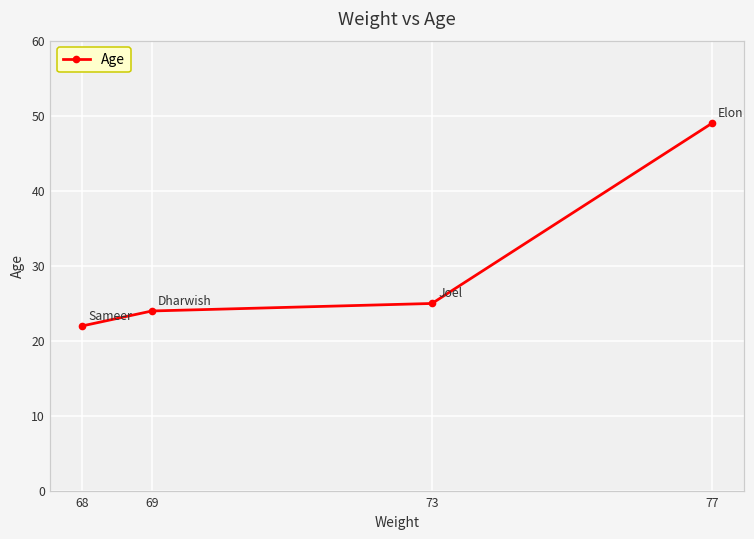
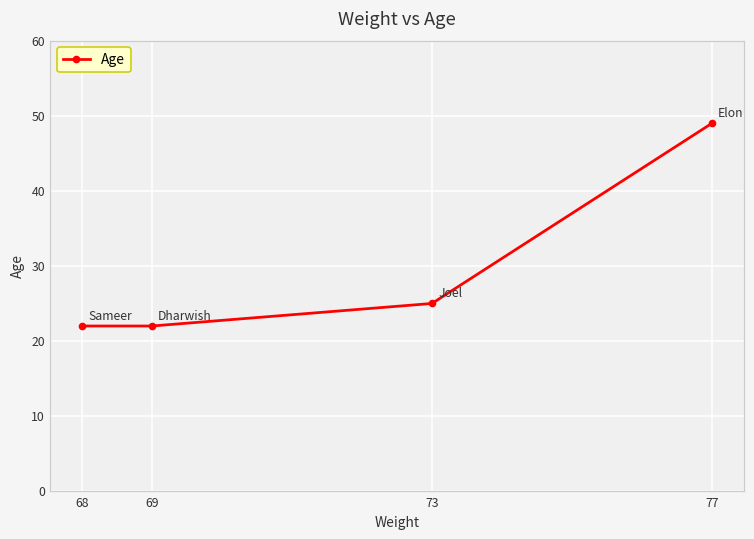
69: 24 -> 22
